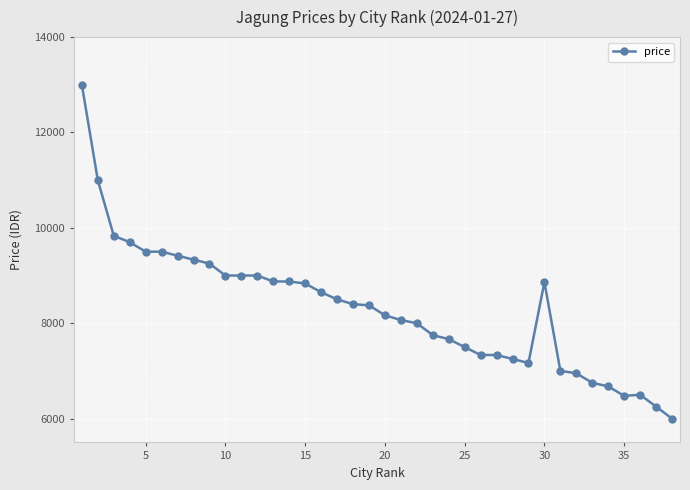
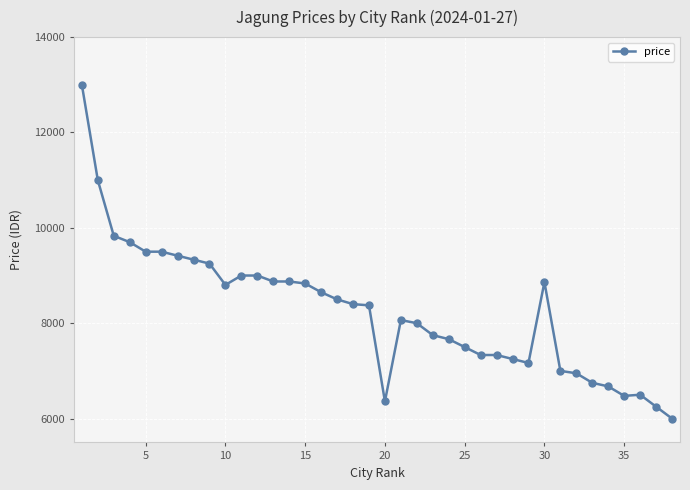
10: 9000 -> 8800
20: 8200 -> 6400
